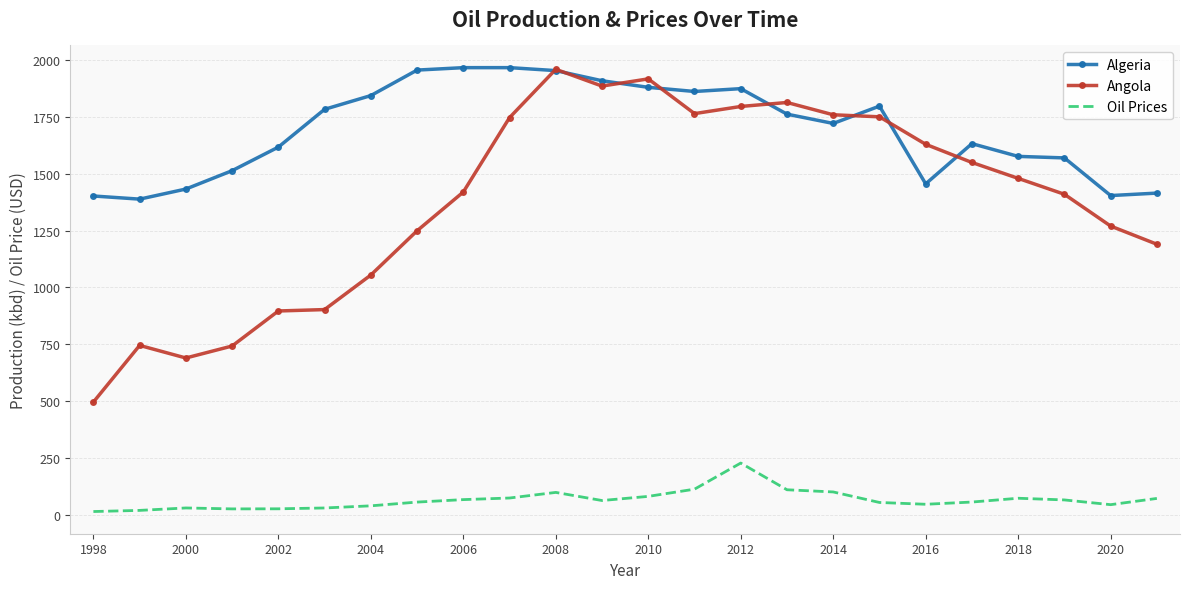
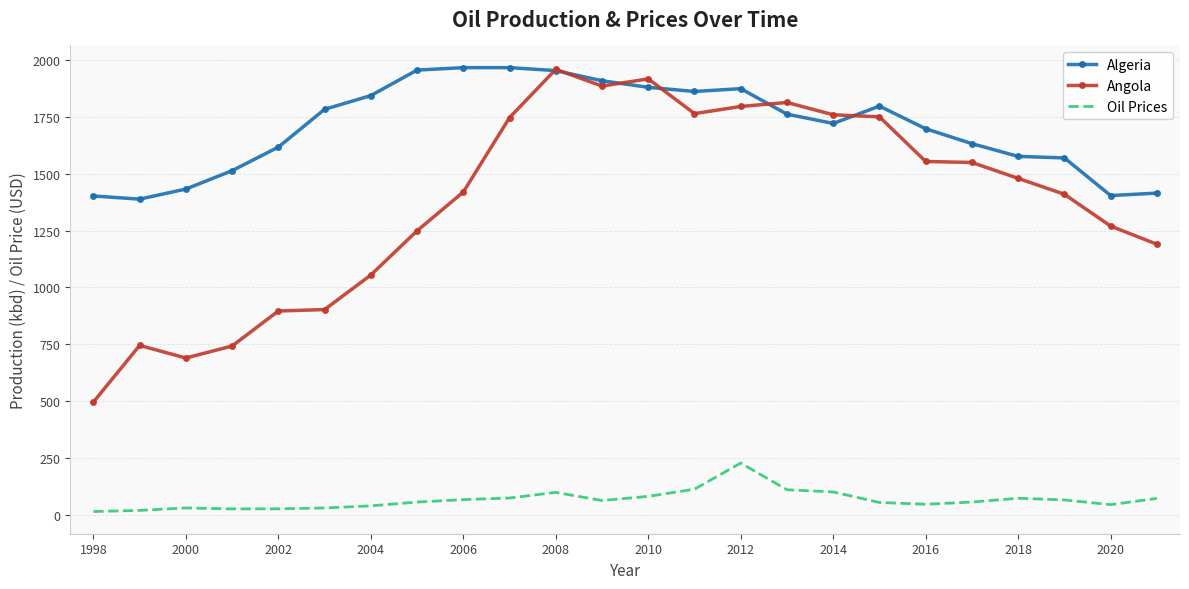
Algeria, 2016: 1460 -> 1700
Angola, 2016: 1630 -> 1550
